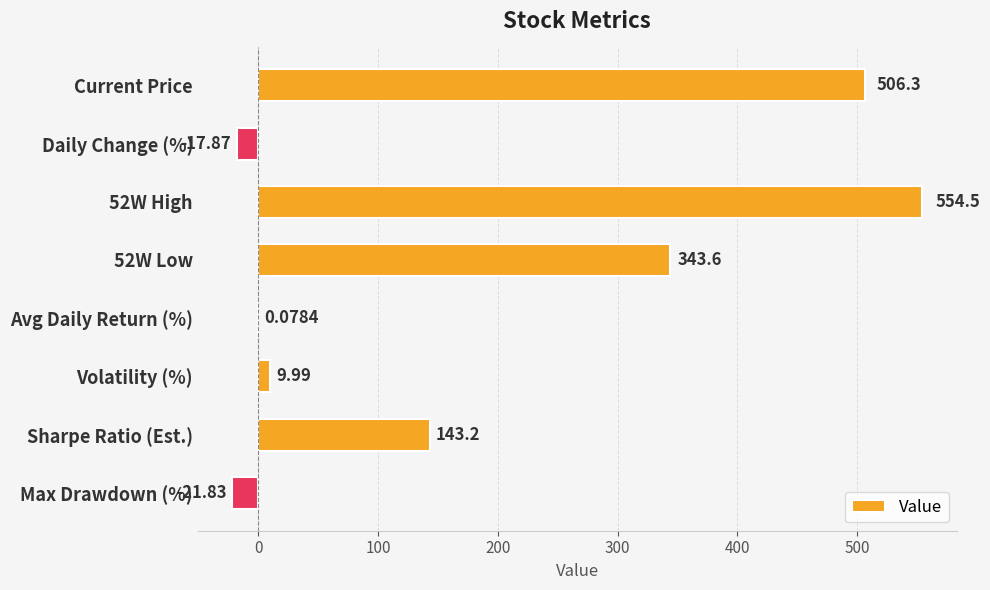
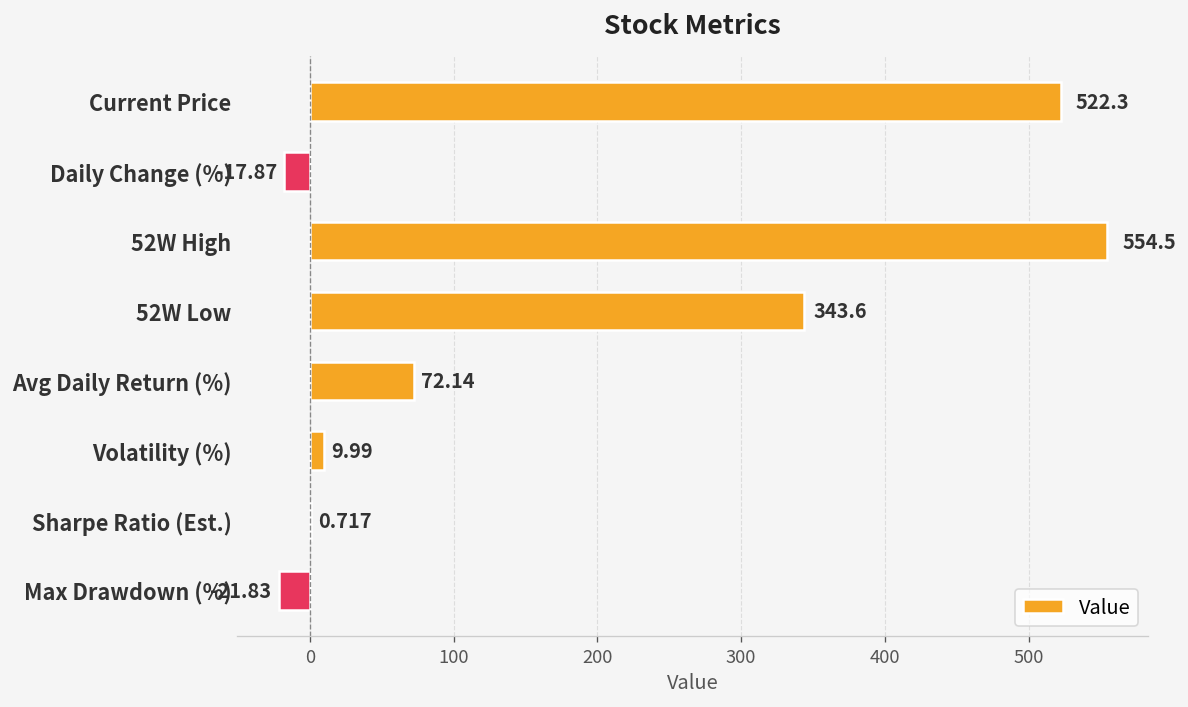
Current Price: 506.3 -> 522.3
Avg Daily Return (%): 0.0784 -> 72.14
Sharpe Ratio (Est.): 143.2 -> 0.717
